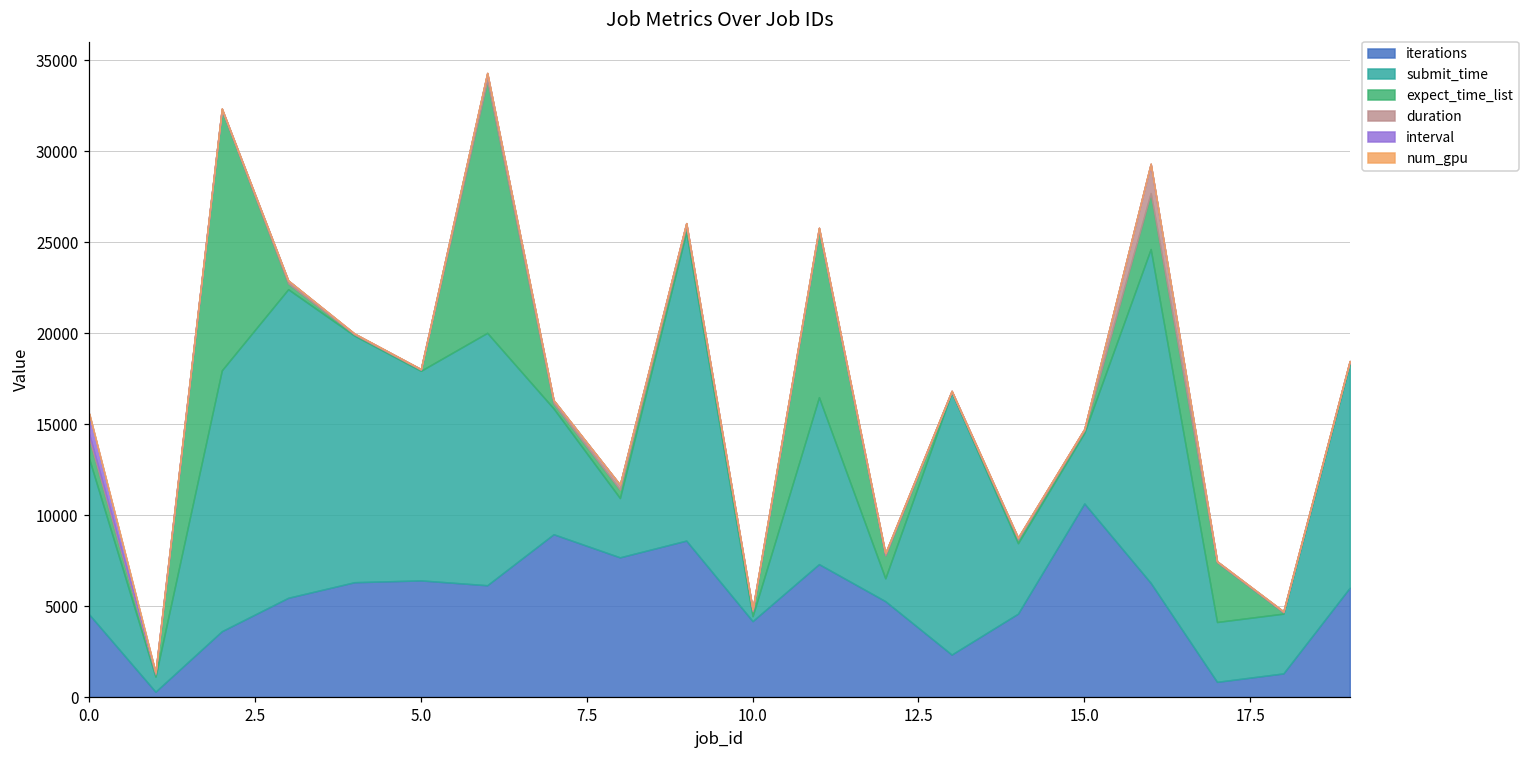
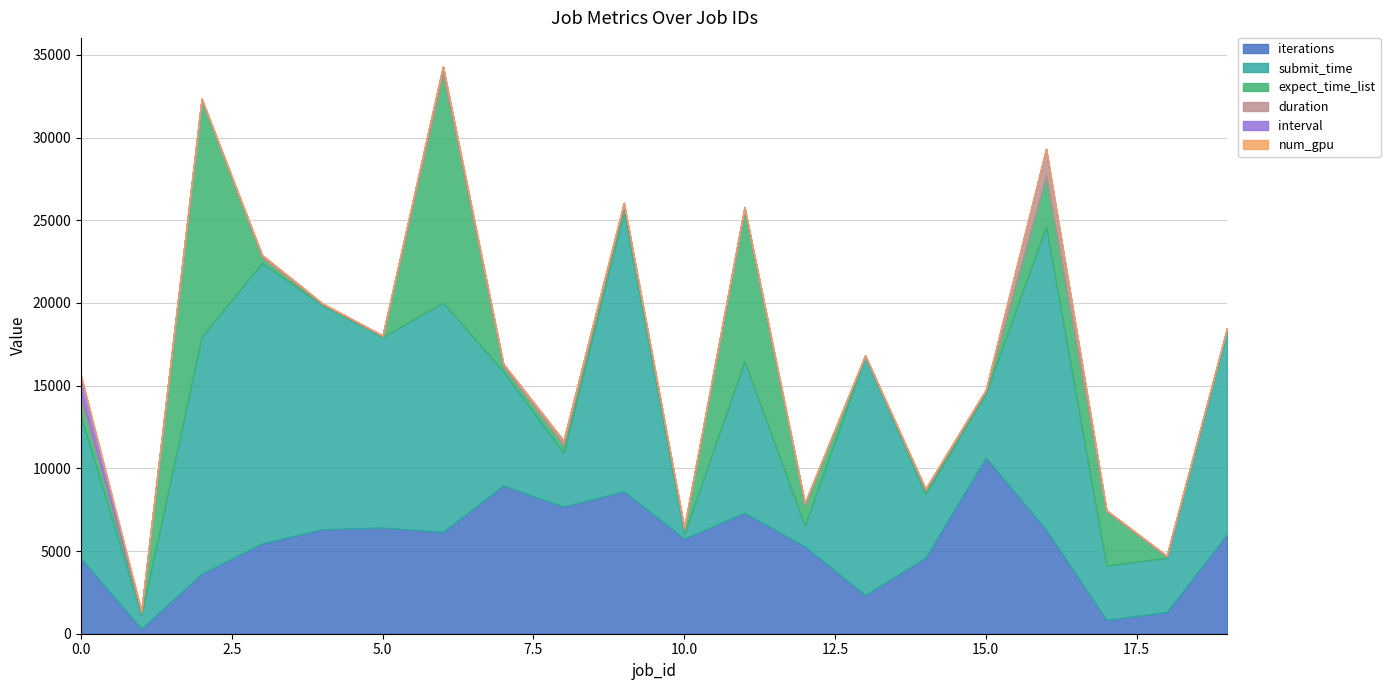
iterations, 10.0: 4200 -> 5700
